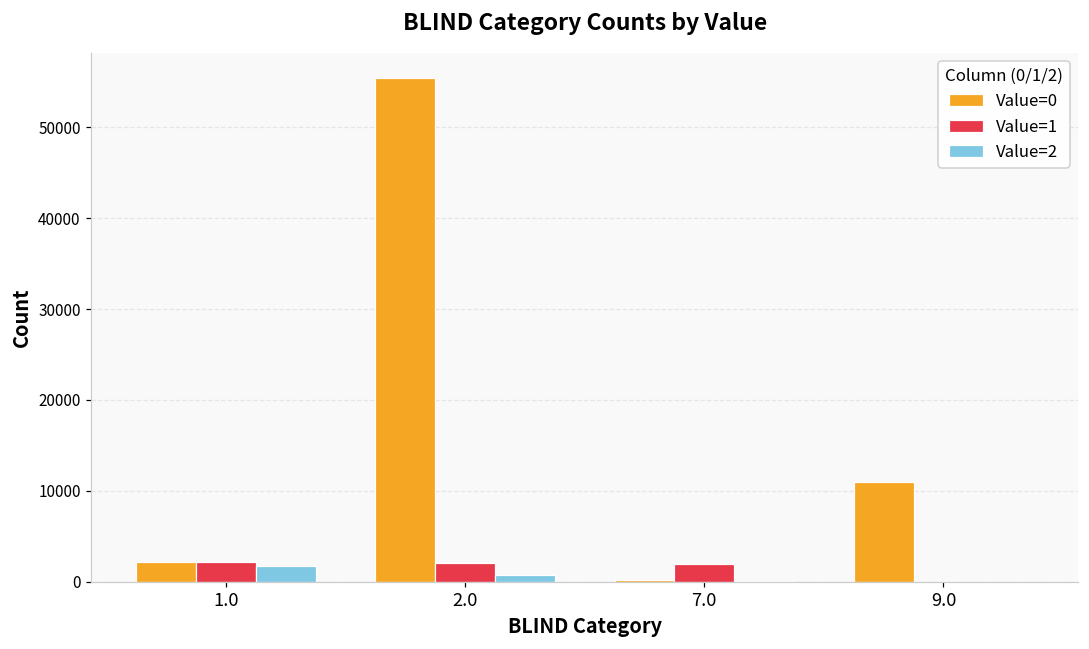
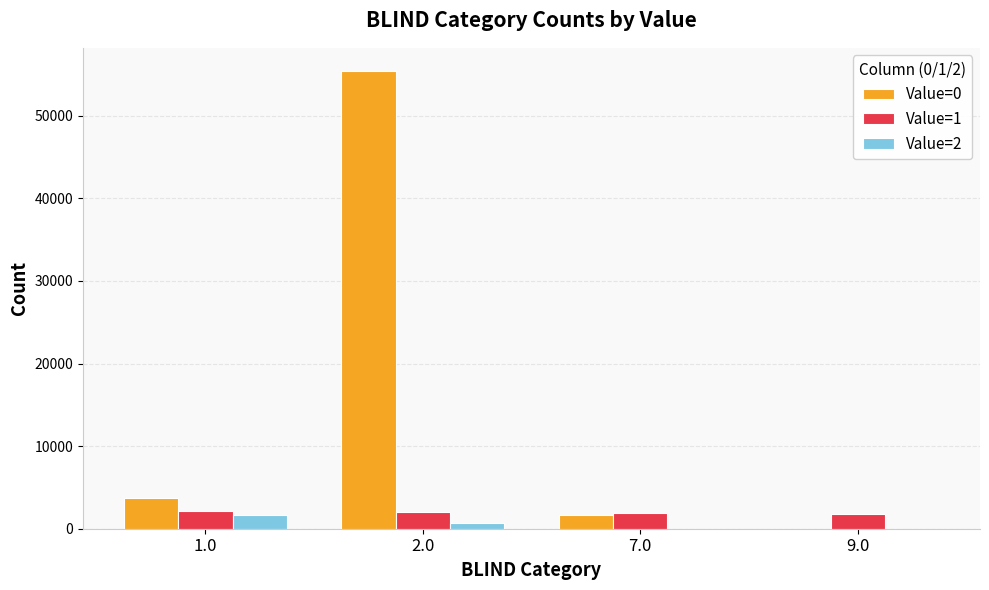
Value=0, 1.0: 2000 -> 4000
Value=0, 7.0: 0 -> 2000
Value=0, 9.0: 11000 -> 0
Value=1, 9.0: 0 -> 2000
